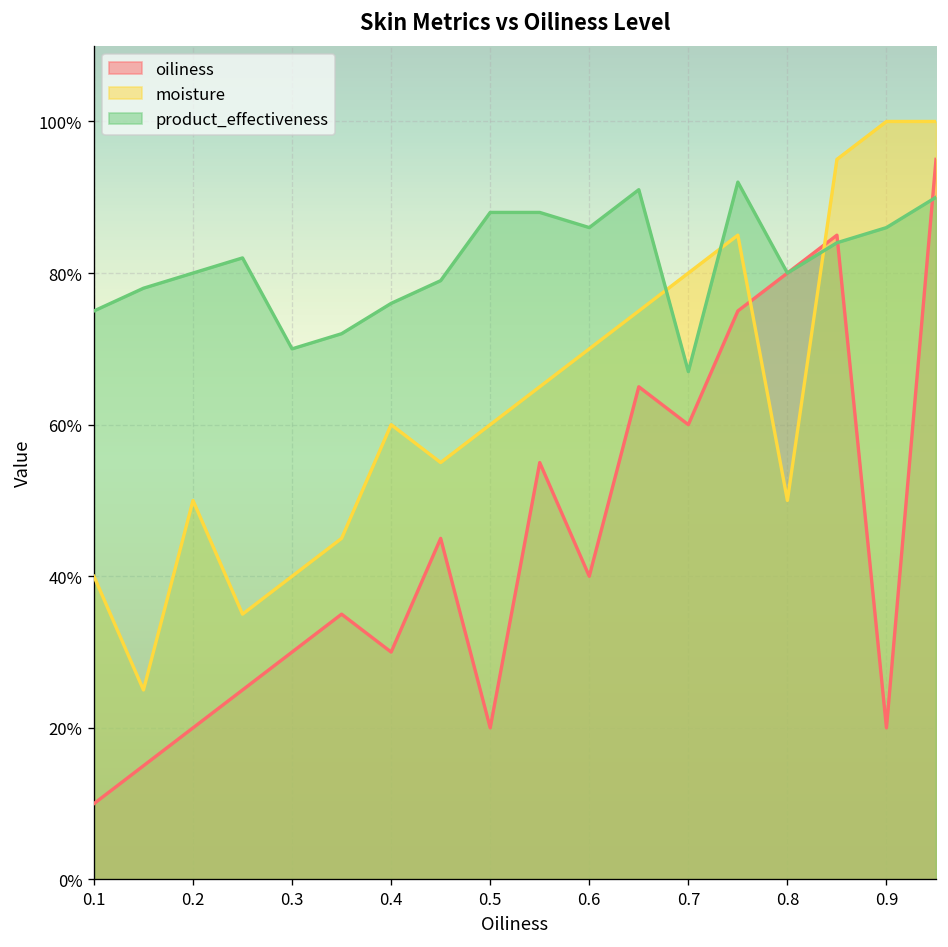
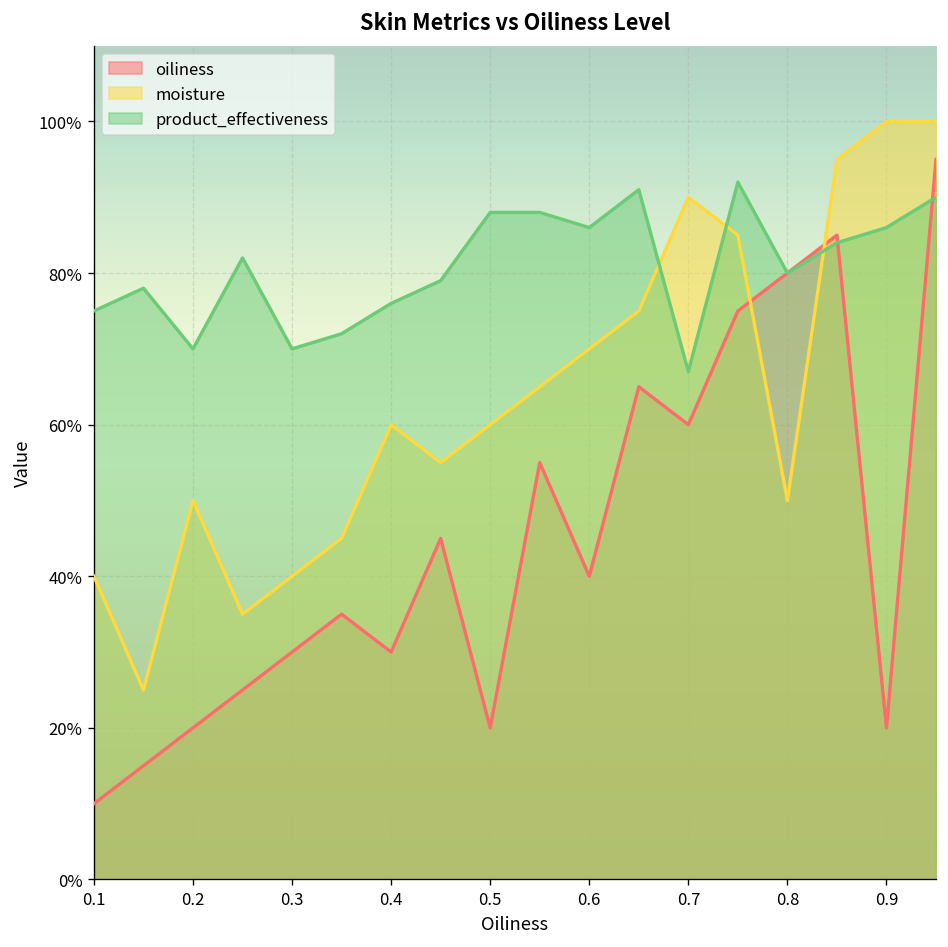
product_effectiveness, 0.2: 80% -> 70%
moisture, 0.7: 80% -> 90%
